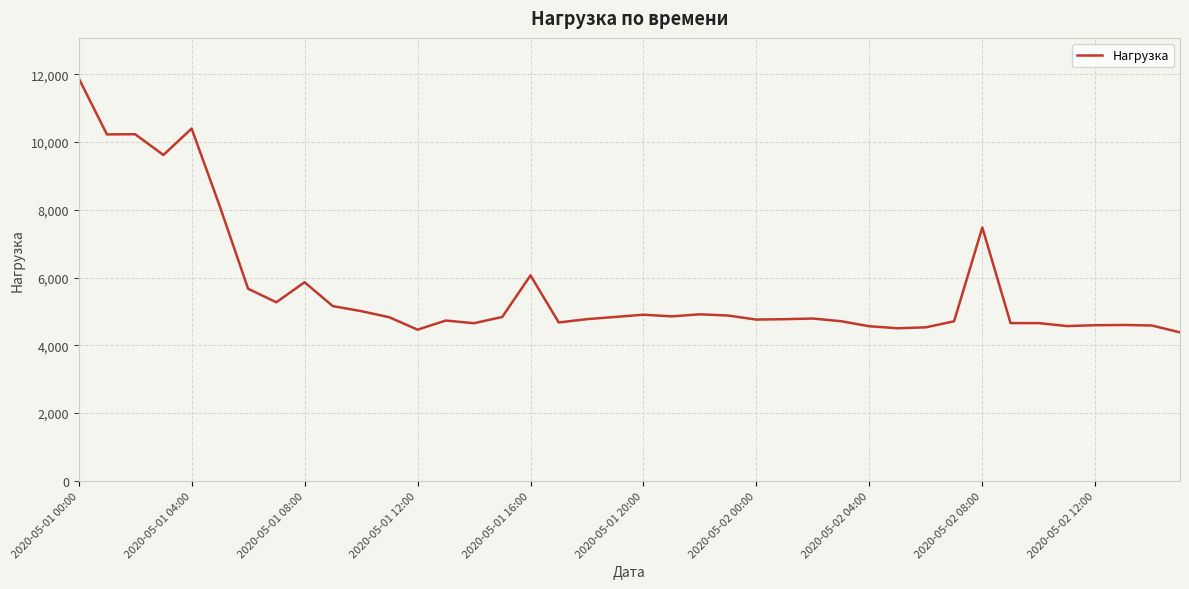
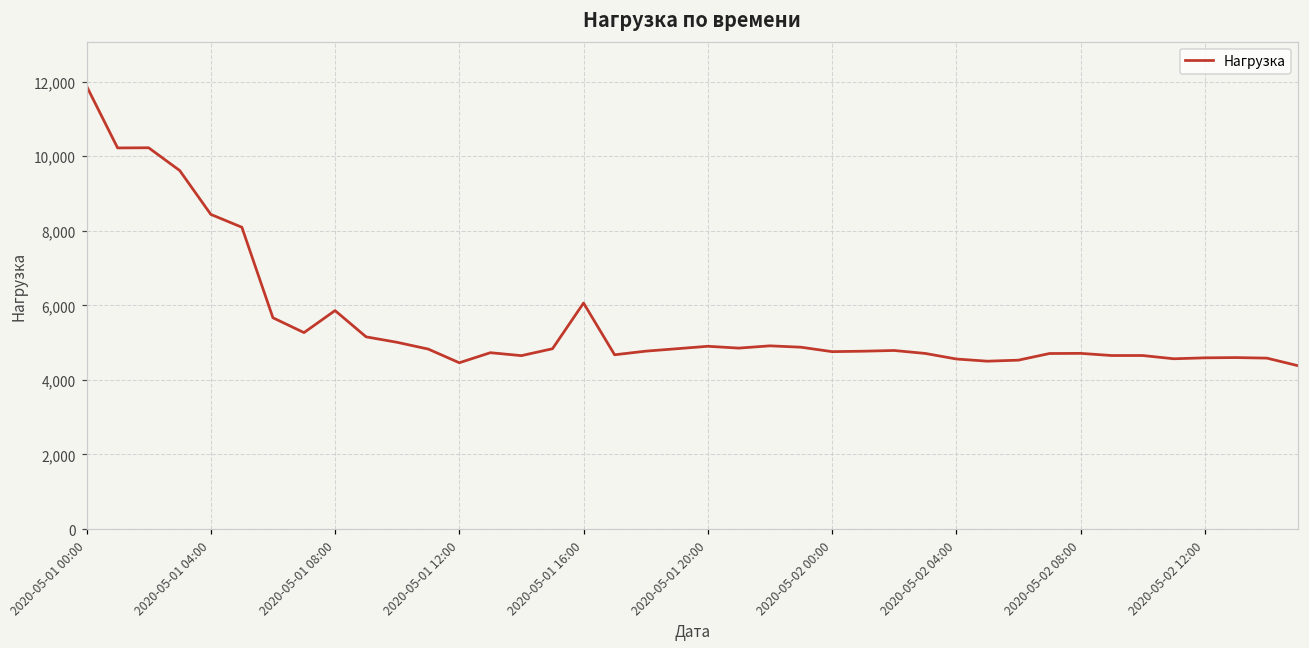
2020-05-01 04:00: 10,400 -> 8,400
2020-05-02 08:00: 7,500 -> 4,700
